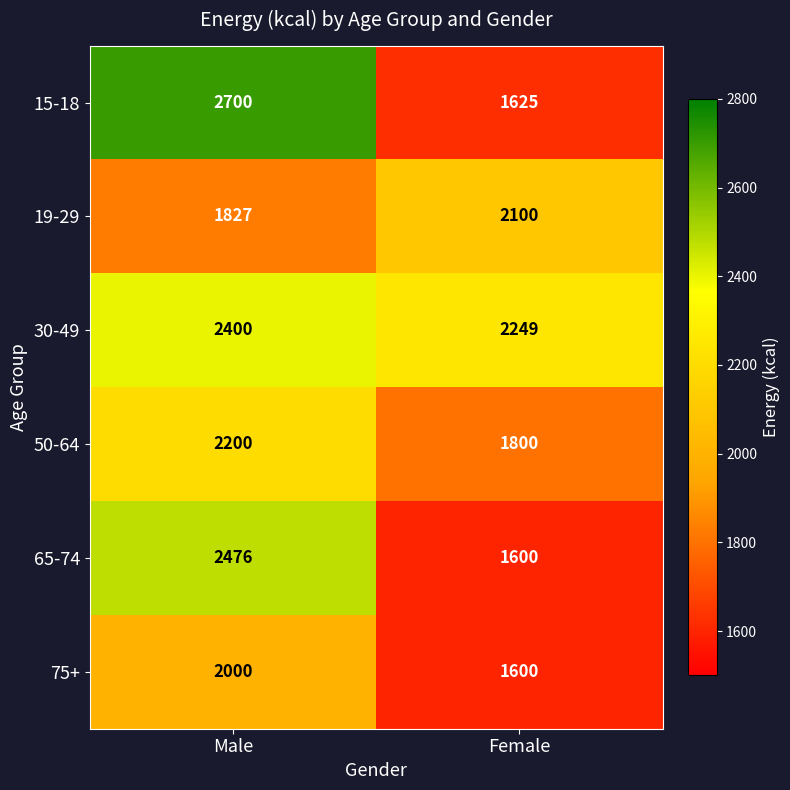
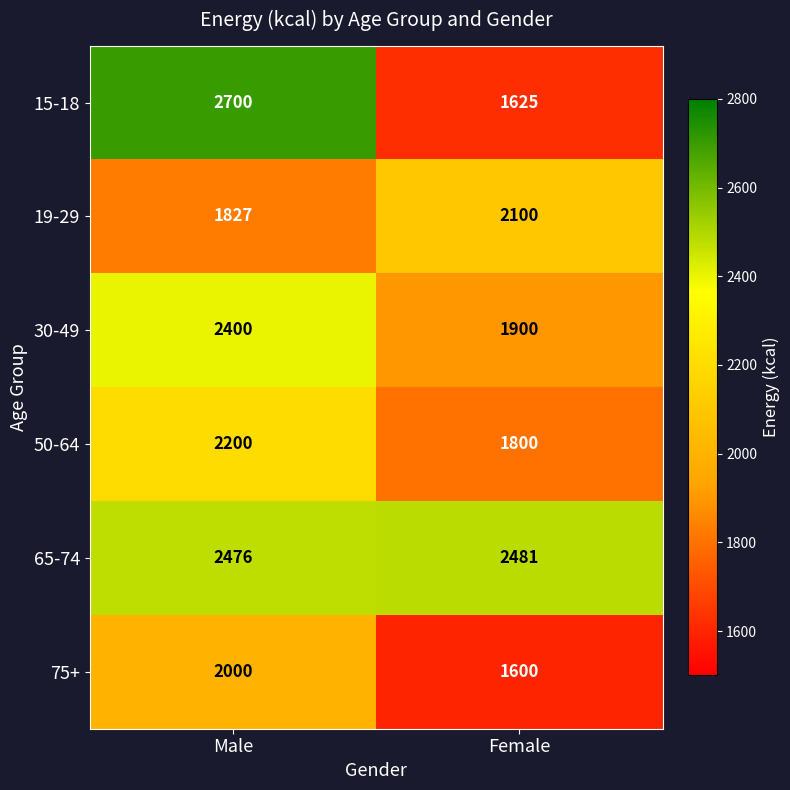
30-49, Female: 2249 -> 1900
65-74, Female: 1600 -> 2481
